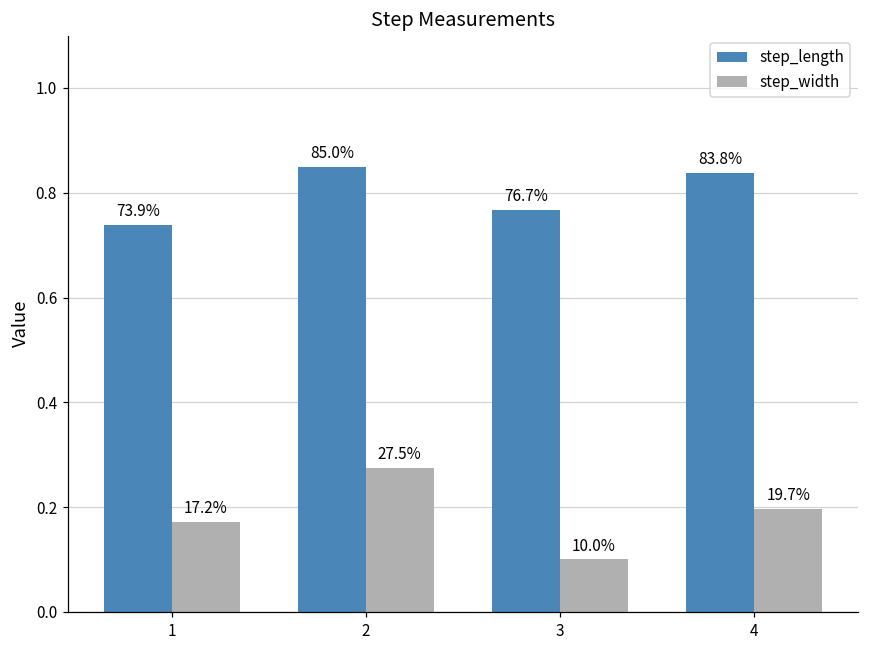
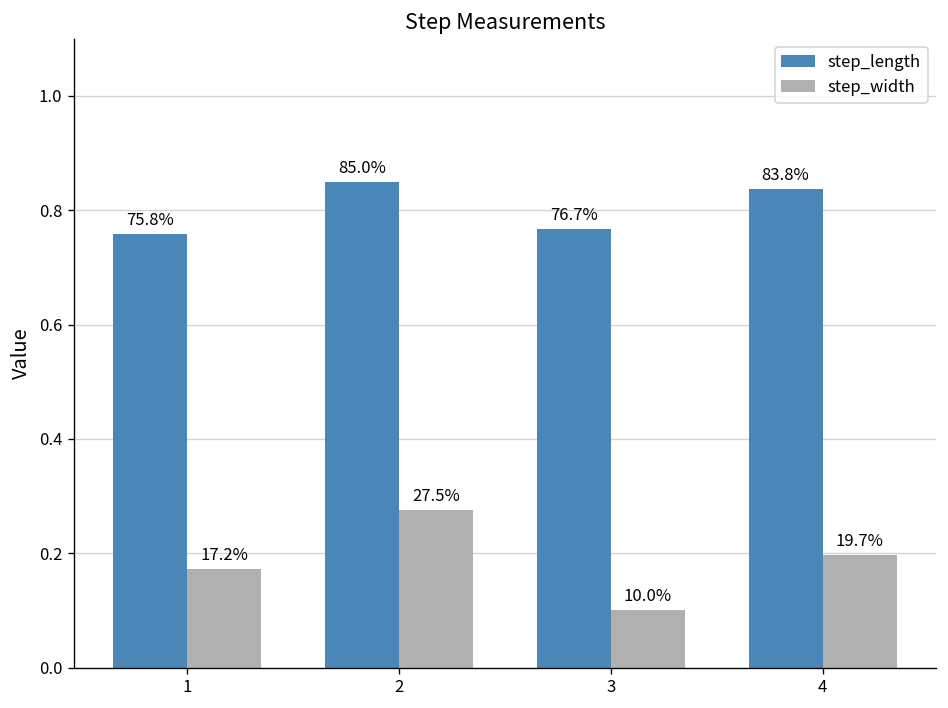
step_length, 1: 73.9% -> 75.8%
